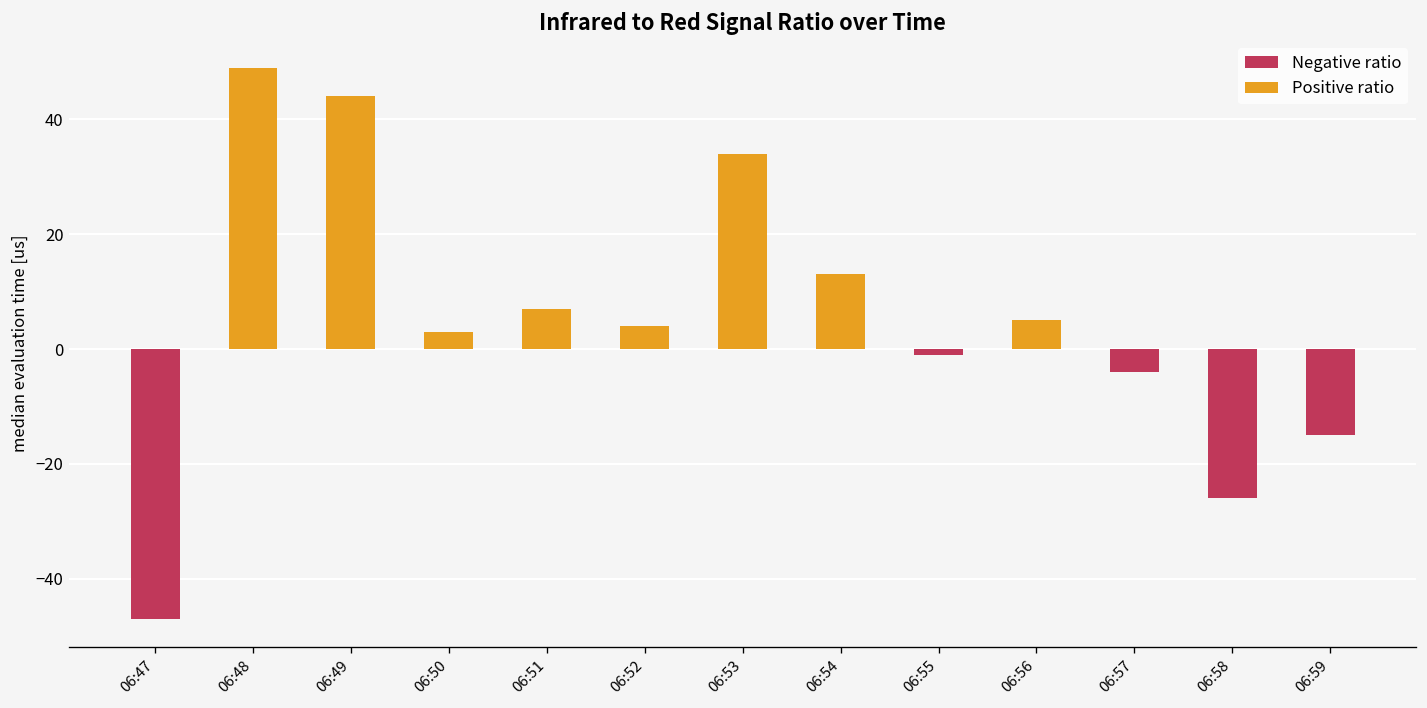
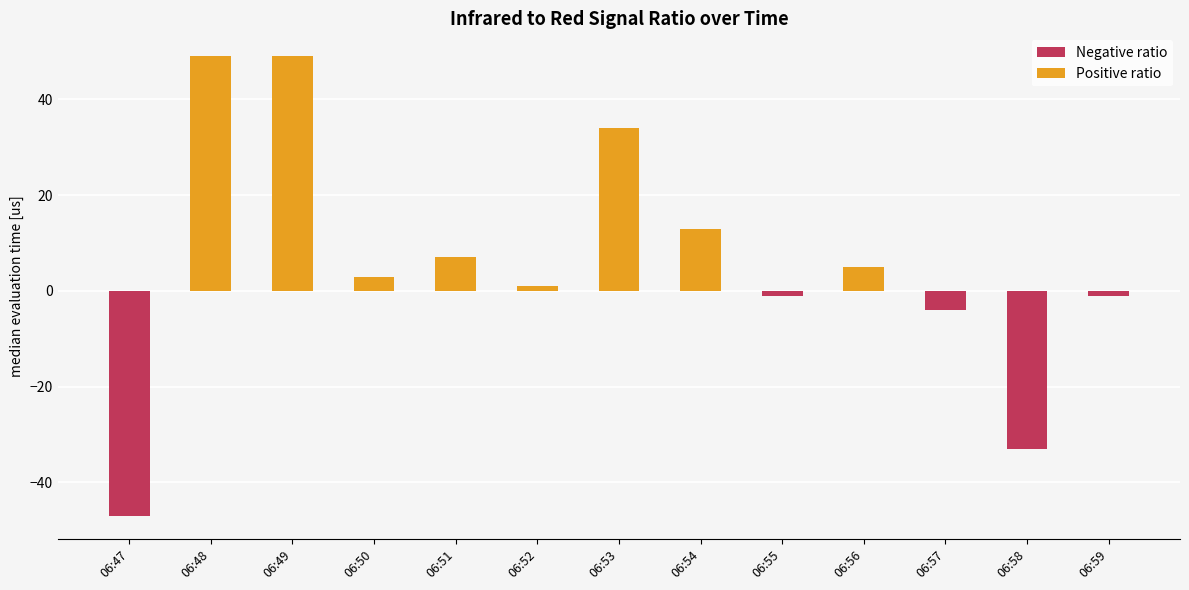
06:49: 44 -> 49
06:52: 4 -> 1
06:58: -26 -> -33
06:59: -15 -> -1
